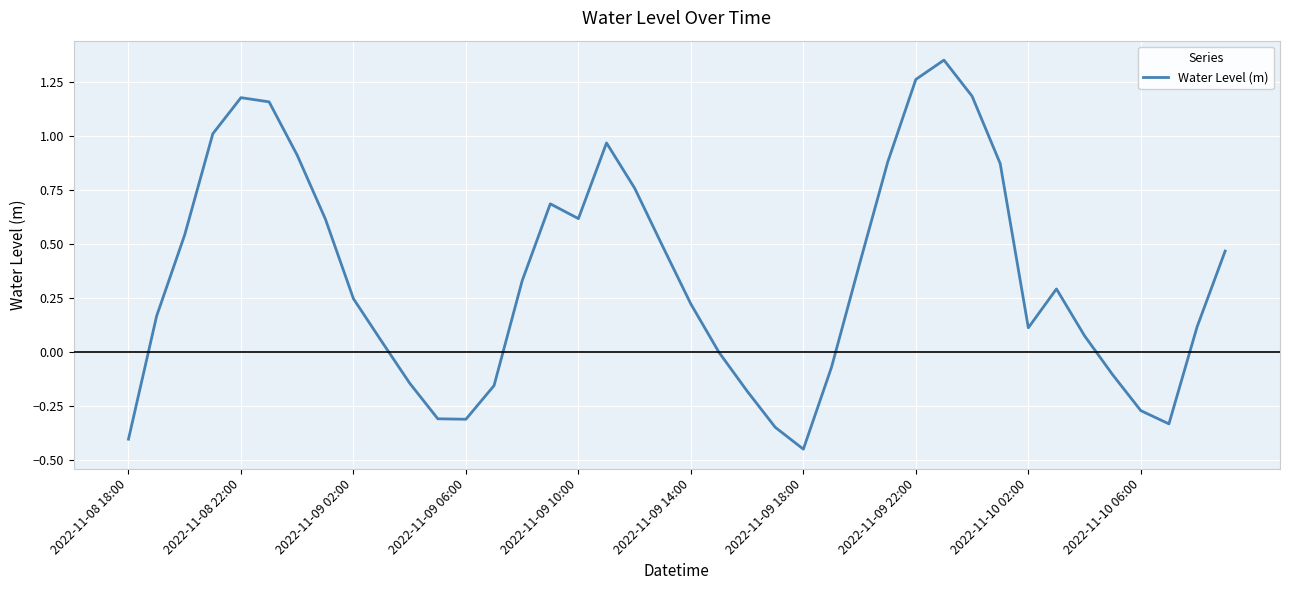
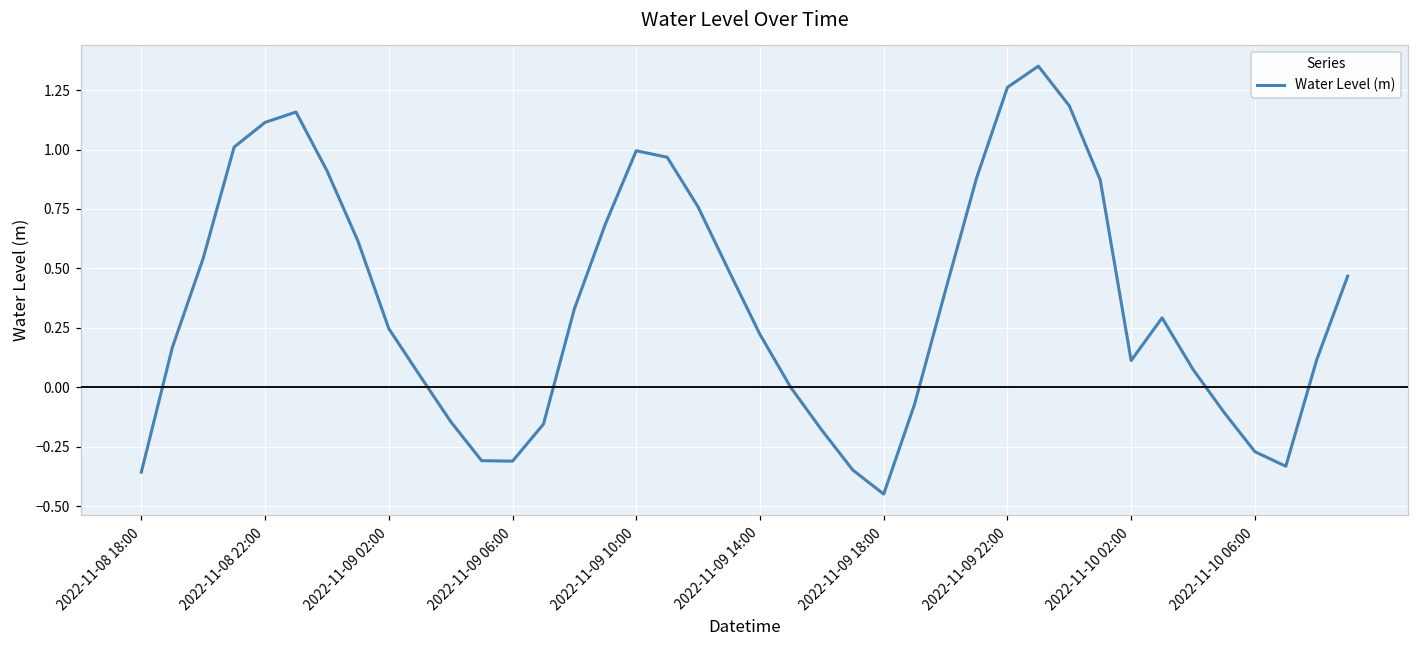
2022-11-08 18:00: -0.40 -> -0.36
2022-11-08 22:00: 1.18 -> 1.11
2022-11-09 10:00: 0.62 -> 0.99
